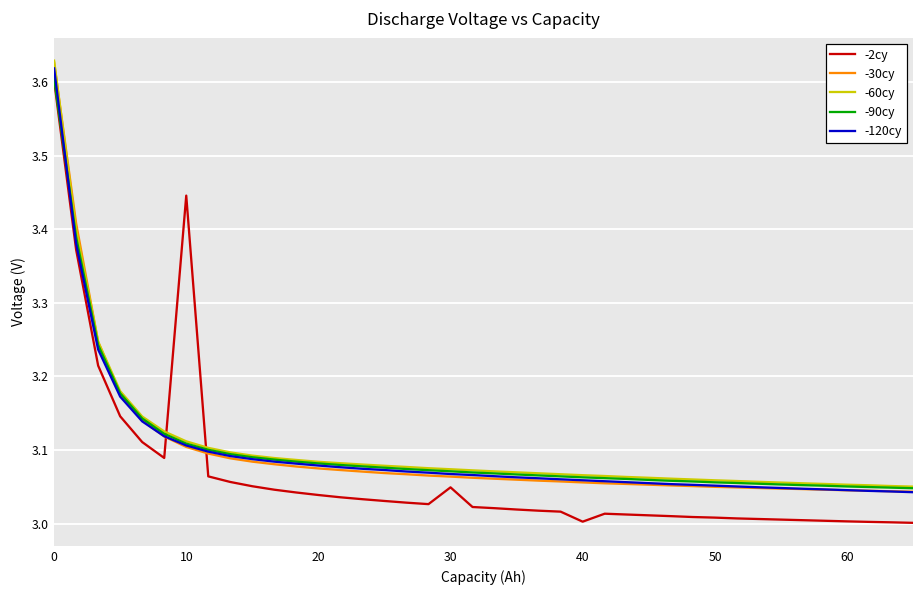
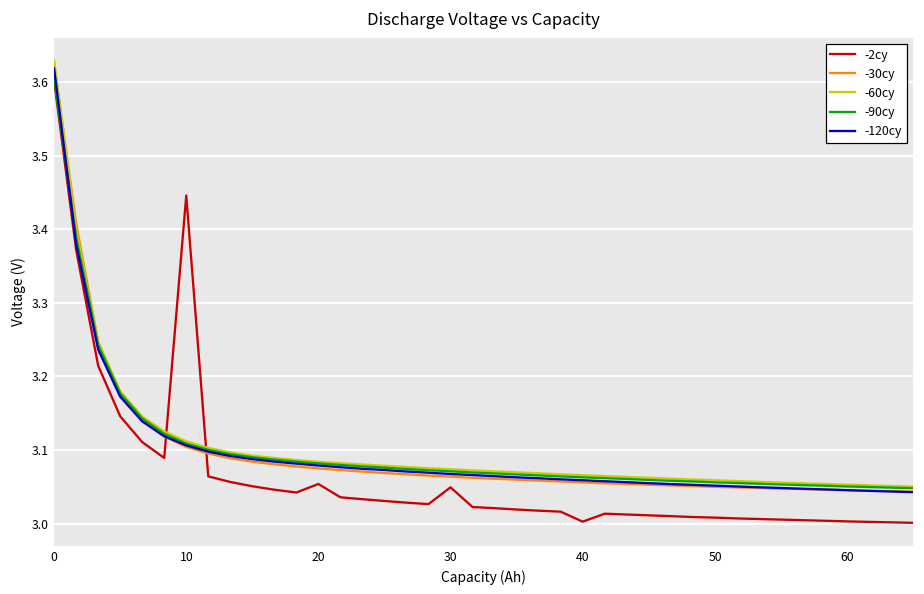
-2cy, 20: 3.04 -> 3.05
